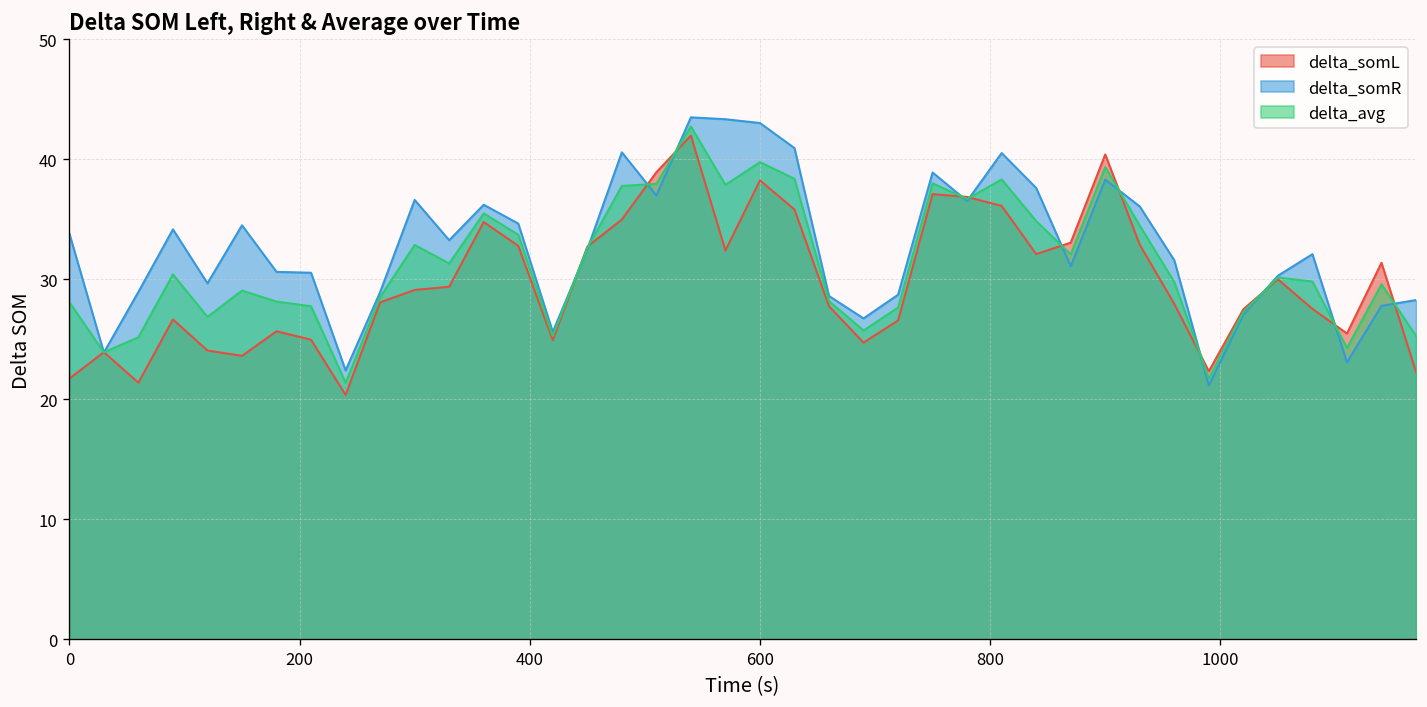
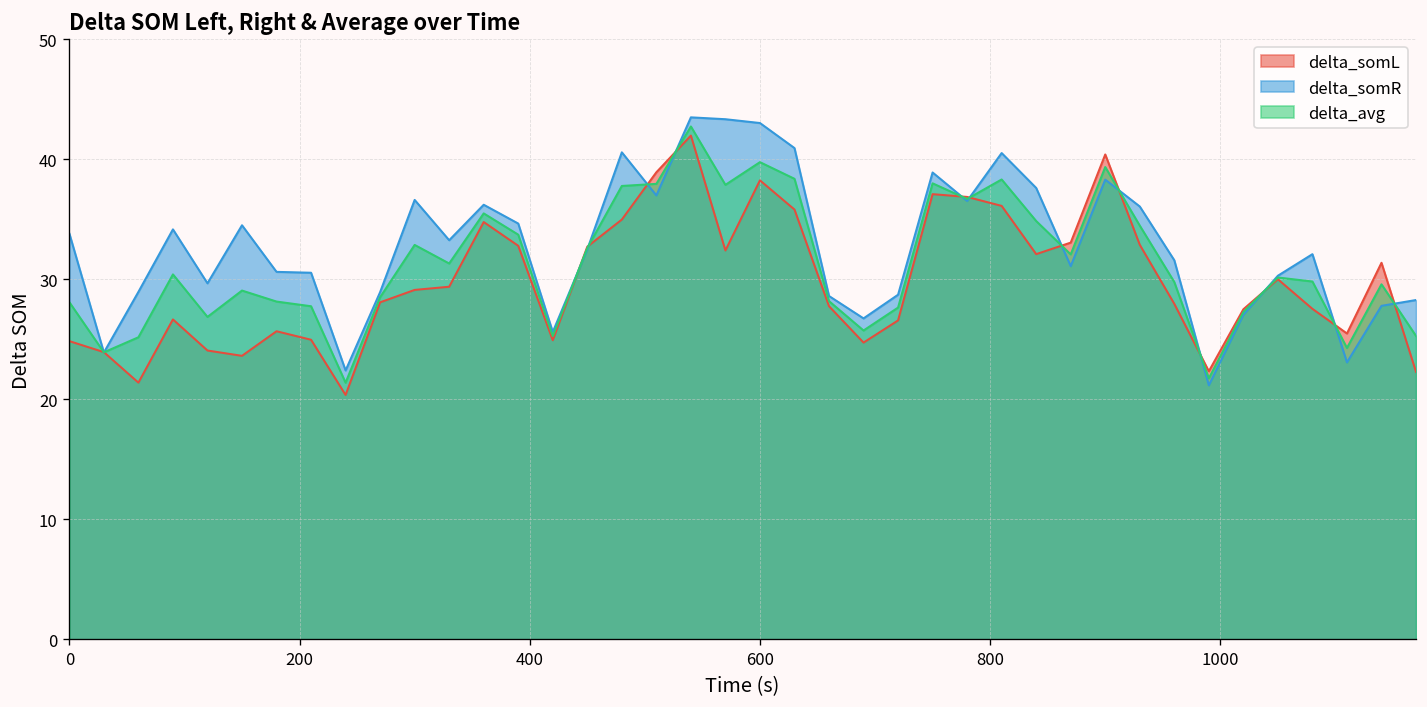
delta_somL, 0: 21.7 -> 24.9
